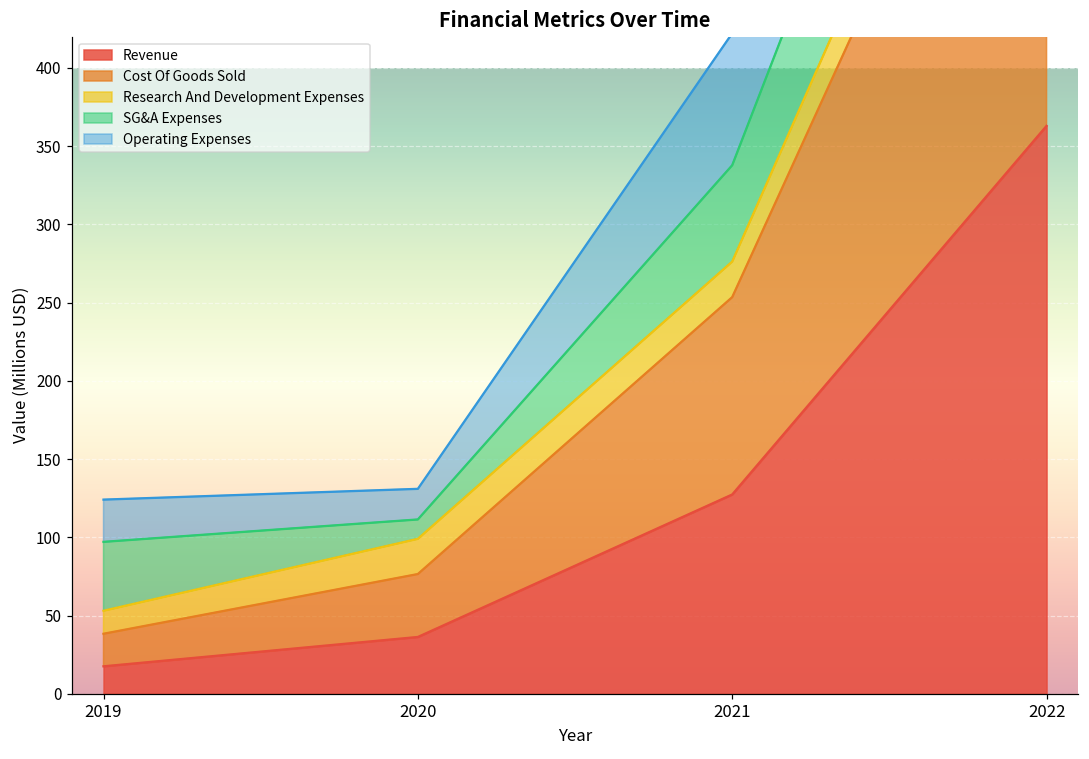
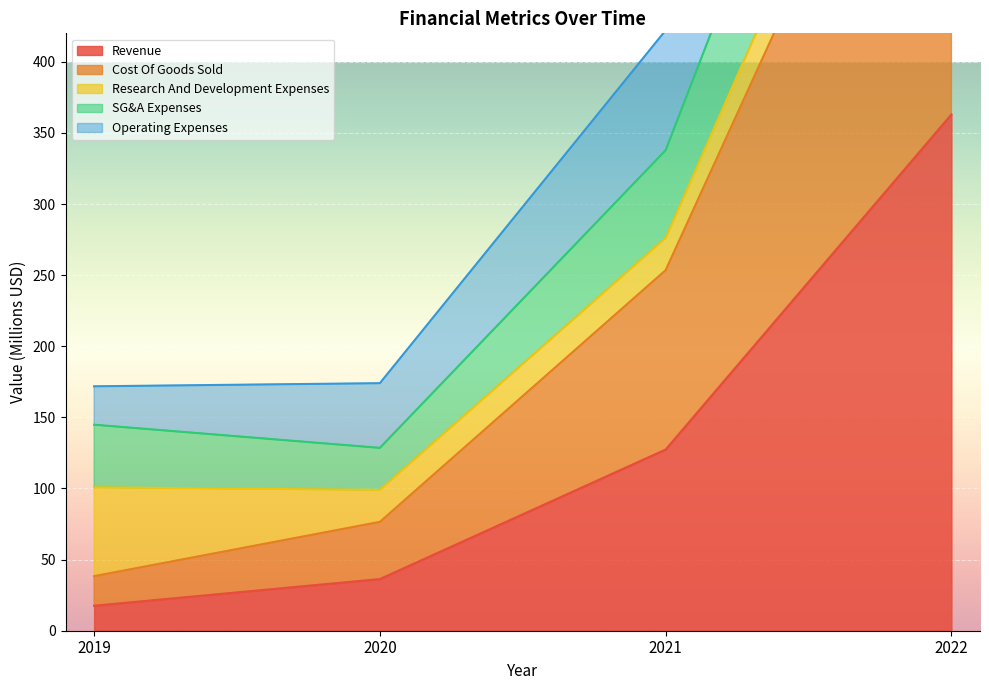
Research And Development Expenses, 2019: 15 -> 62
SG&A Expenses, 2020: 12 -> 30
Operating Expenses, 2020: 20 -> 45
